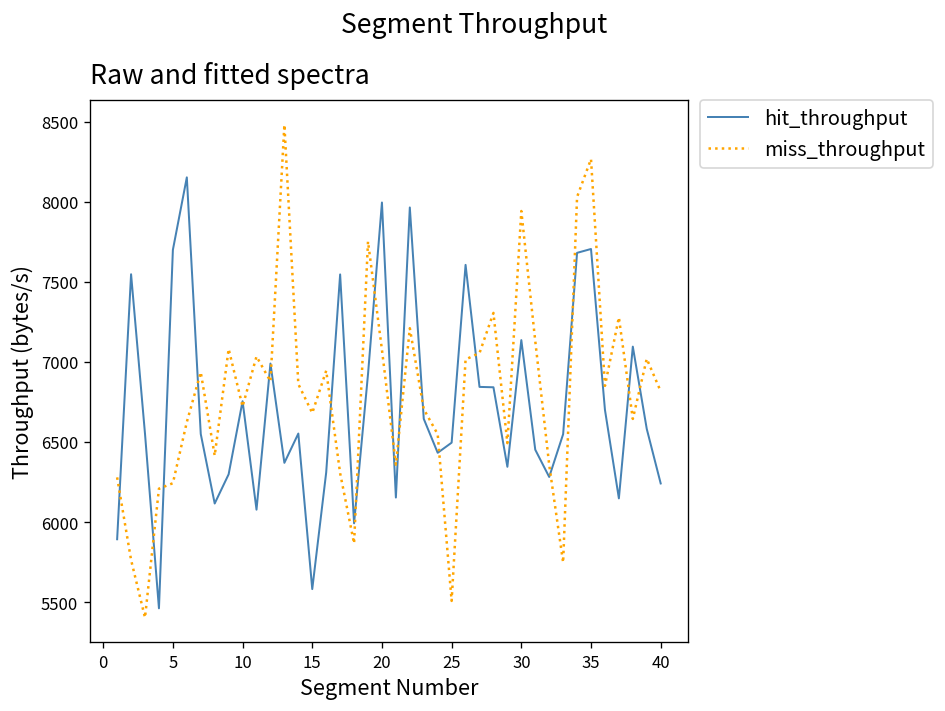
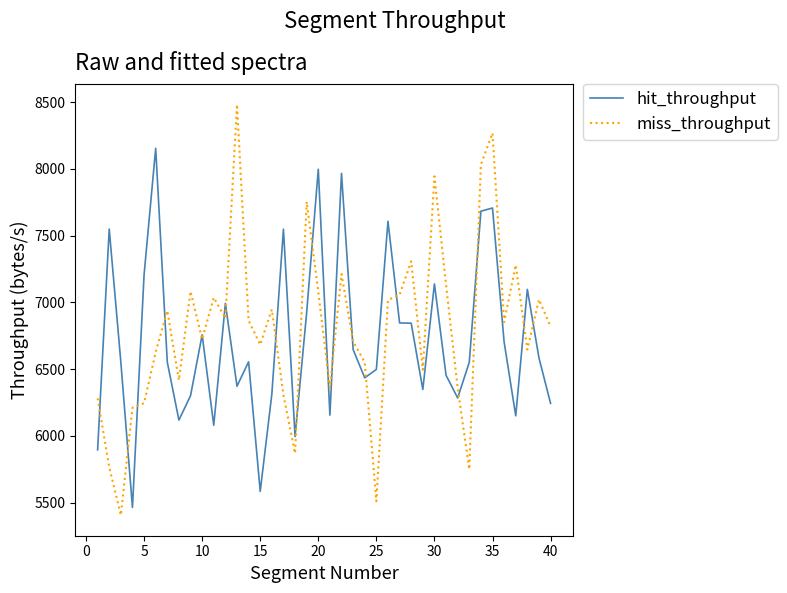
hit_throughput, 5: 7700 -> 7210
